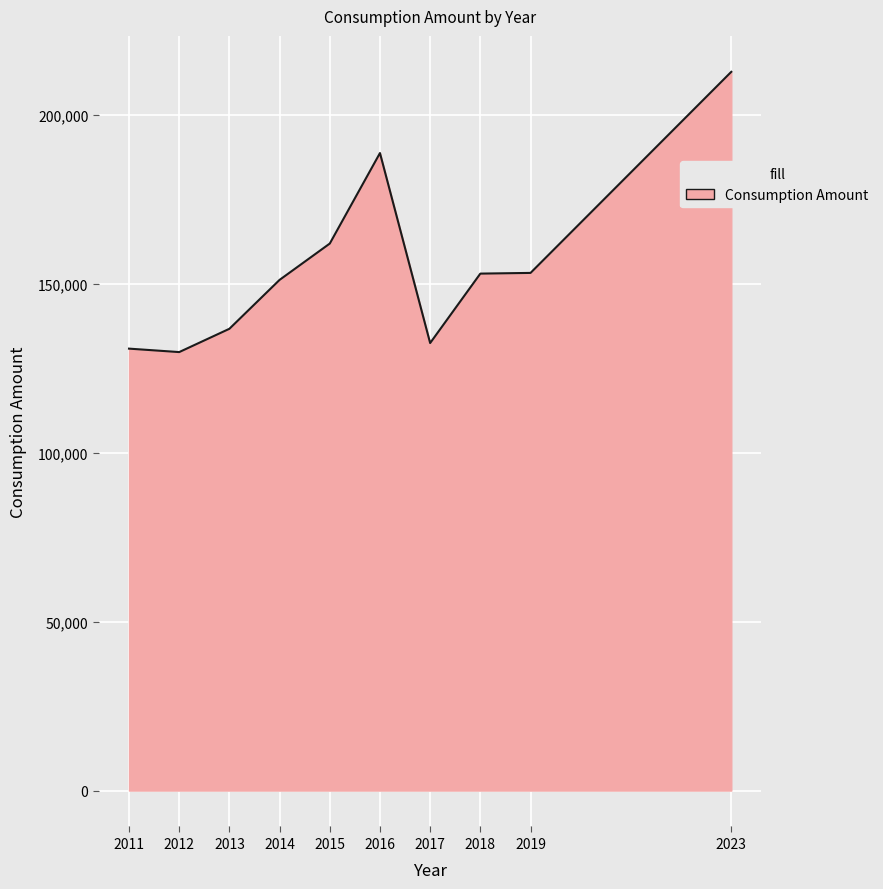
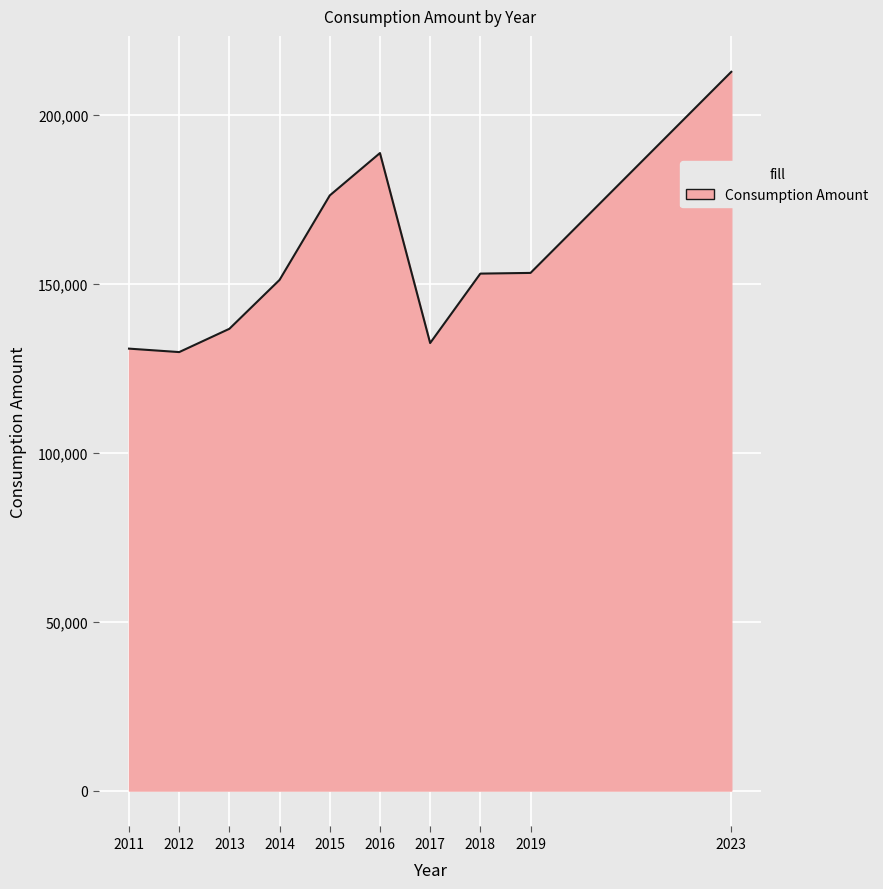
2015: 162,000 -> 176,000
